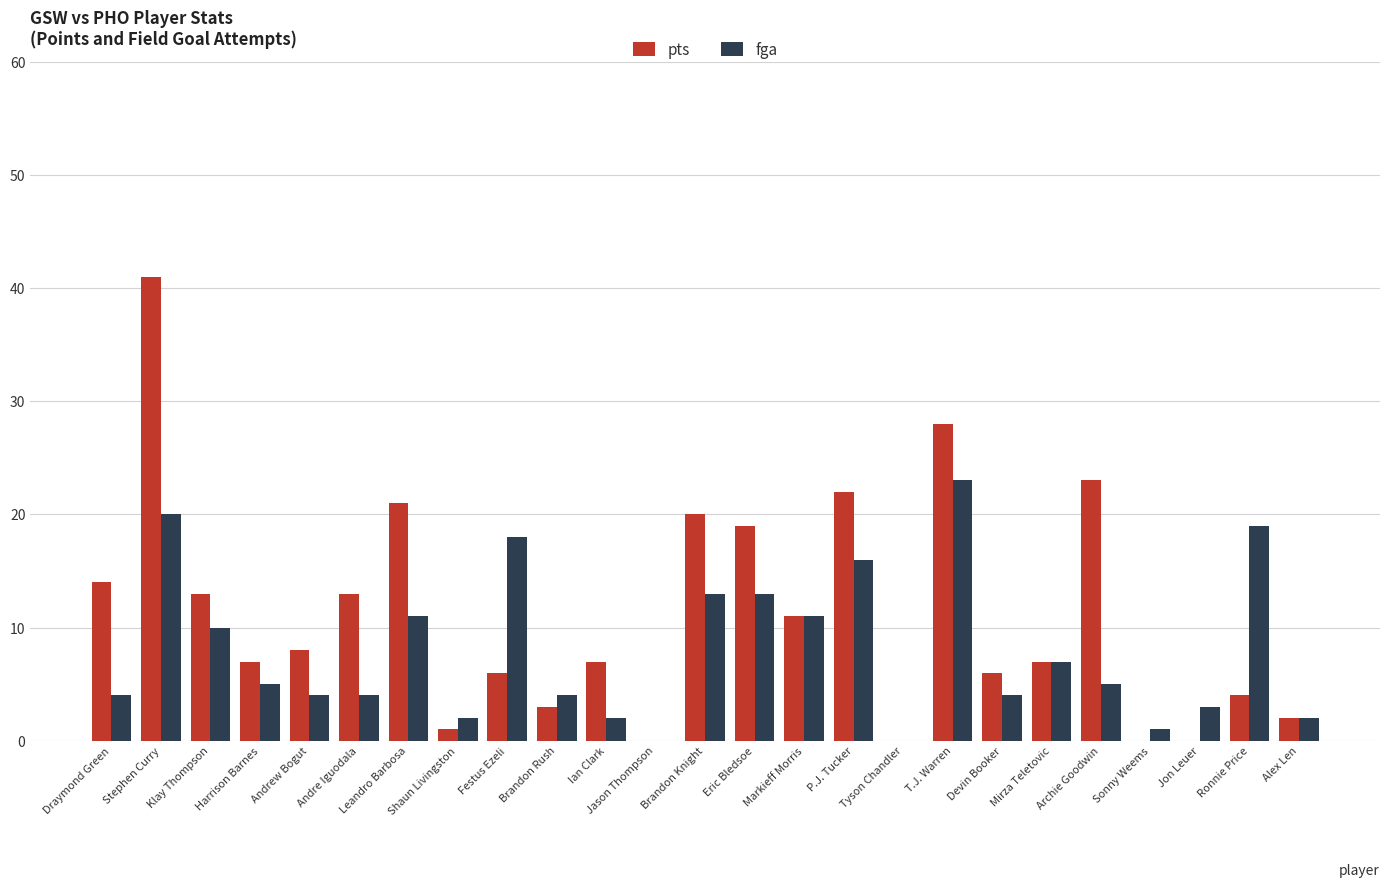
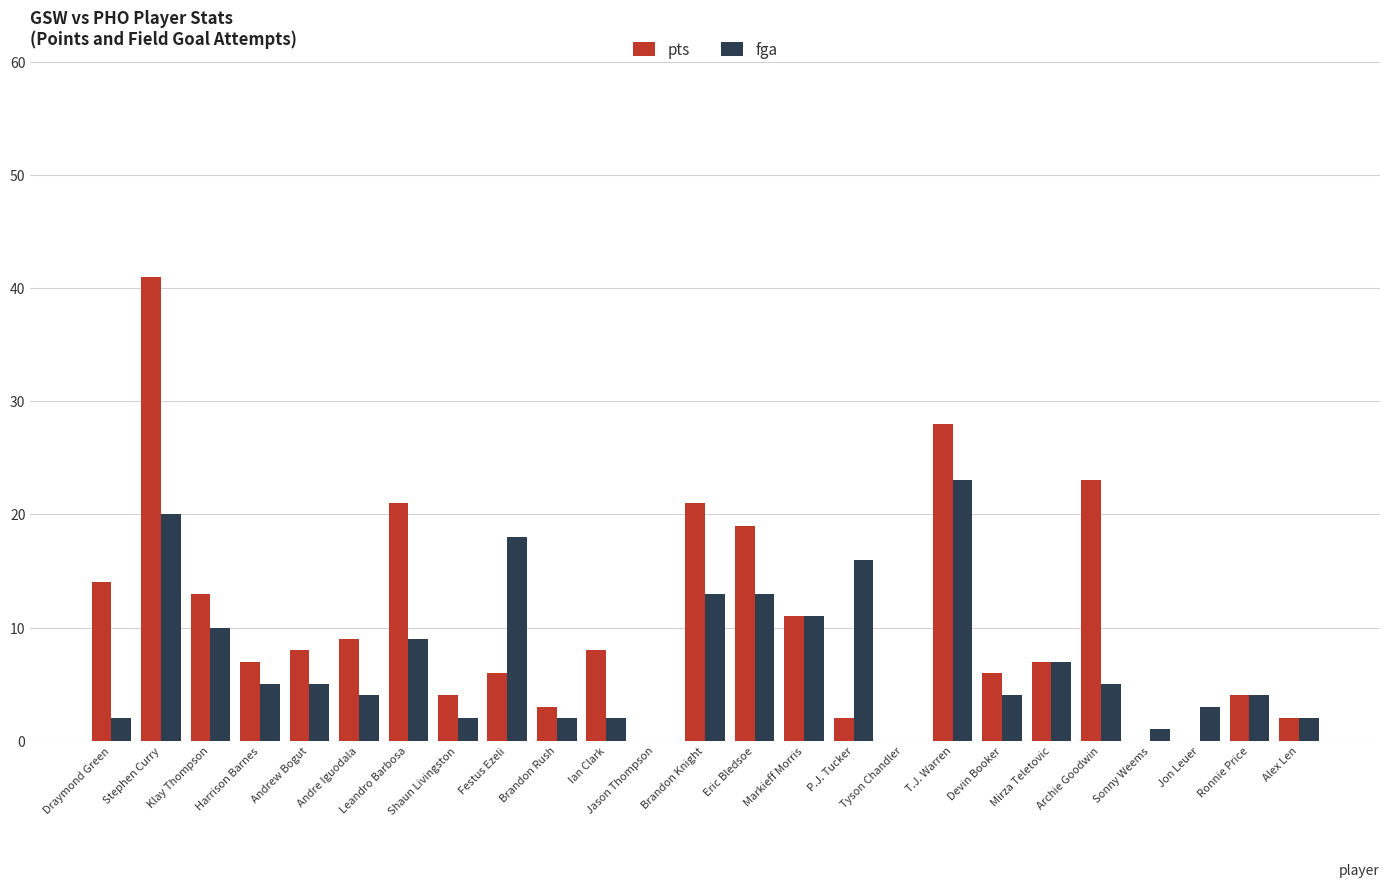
fga, Draymond Green: 4 -> 2
fga, Andrew Bogut: 4 -> 5
pts, Andre Iguodala: 13 -> 9
fga, Leandro Barbosa: 11 -> 9
pts, Shaun Livingston: 1 -> 4
fga, Brandon Rush: 4 -> 2
pts, Ian Clark: 7 -> 8
pts, Brandon Knight: 20 -> 21
pts, P.J. Tucker: 22 -> 2
fga, Ronnie Price: 19 -> 4
